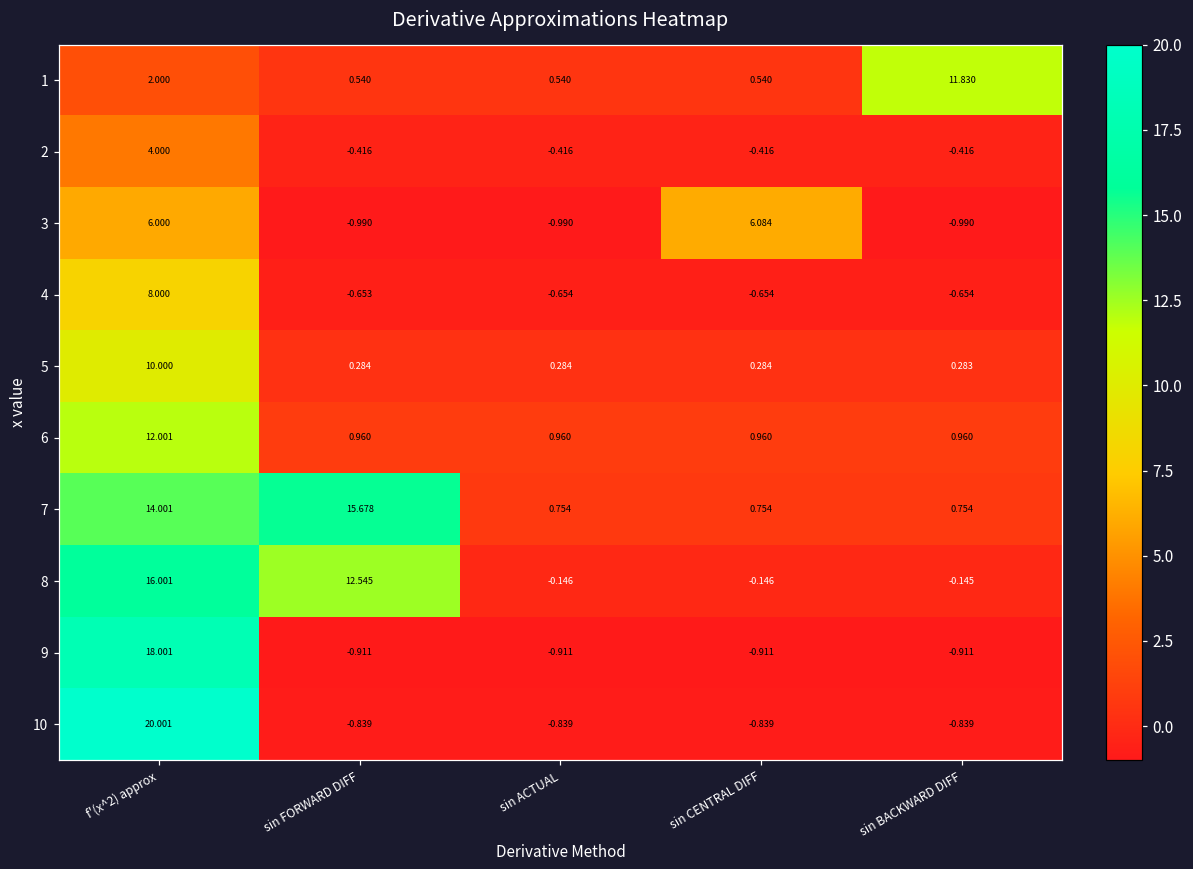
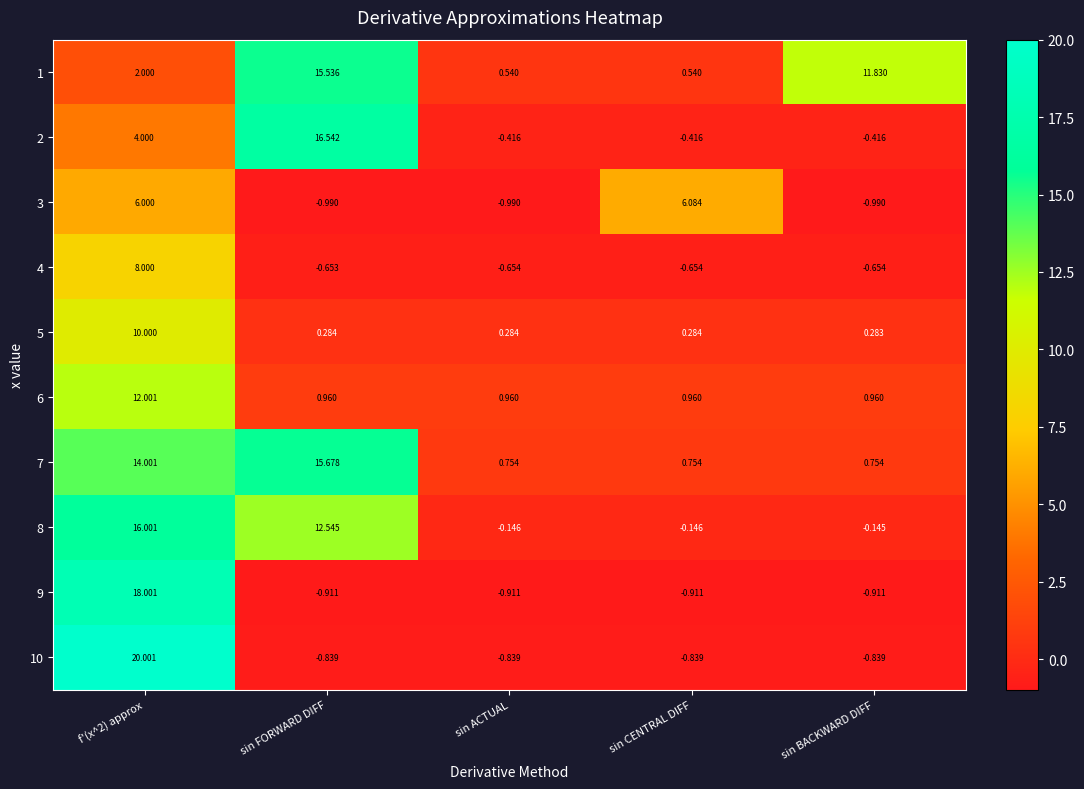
1, sin FORWARD DIFF: 0.540 -> 15.536
2, sin FORWARD DIFF: -0.416 -> 16.542
